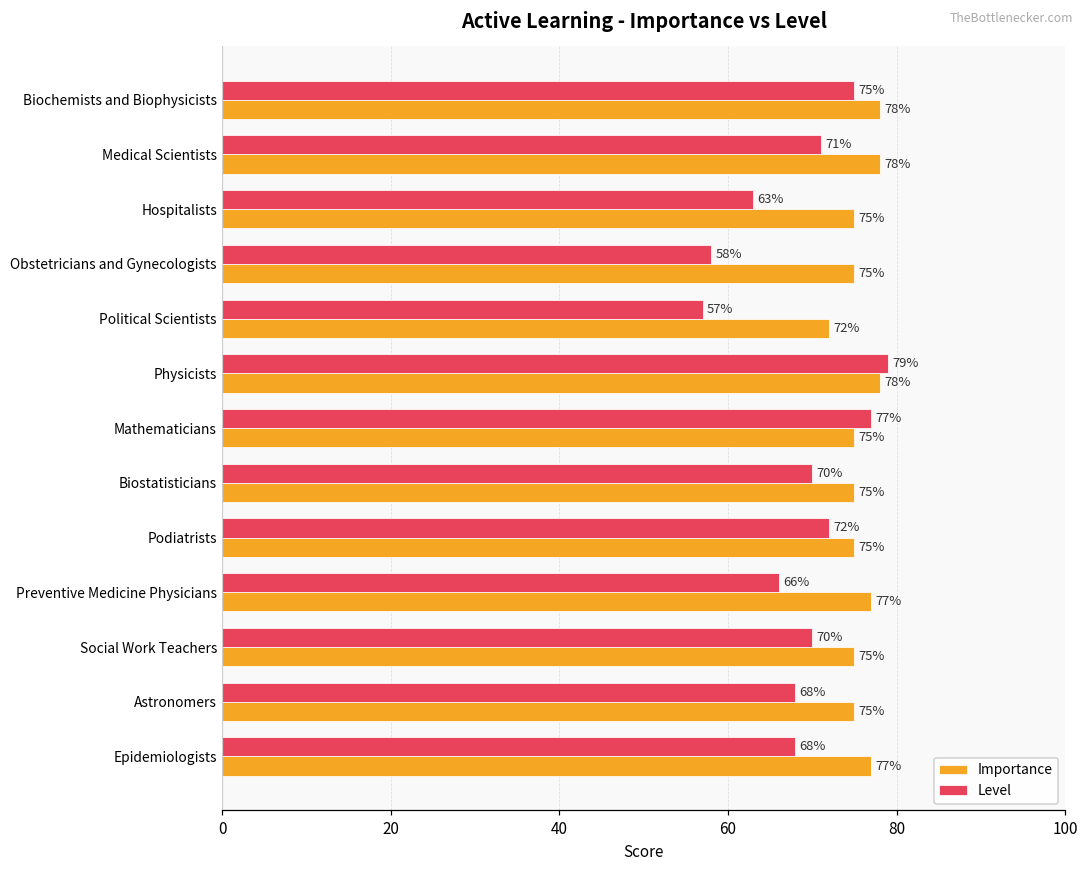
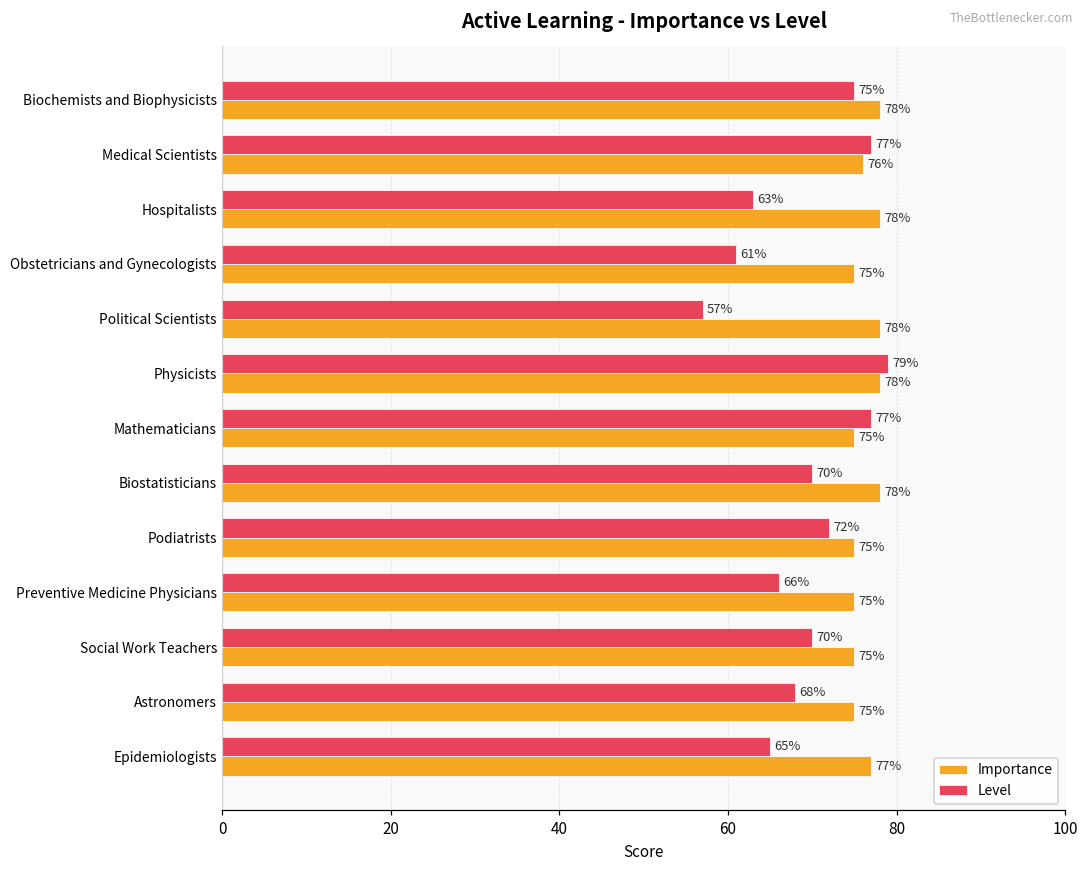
Level, Medical Scientists: 71% -> 77%
Importance, Medical Scientists: 78% -> 76%
Importance, Hospitalists: 75% -> 78%
Level, Obstetricians and Gynecologists: 58% -> 61%
Importance, Political Scientists: 72% -> 78%
Importance, Biostatisticians: 75% -> 78%
Importance, Preventive Medicine Physicians: 77% -> 75%
Level, Epidemiologists: 68% -> 65%
